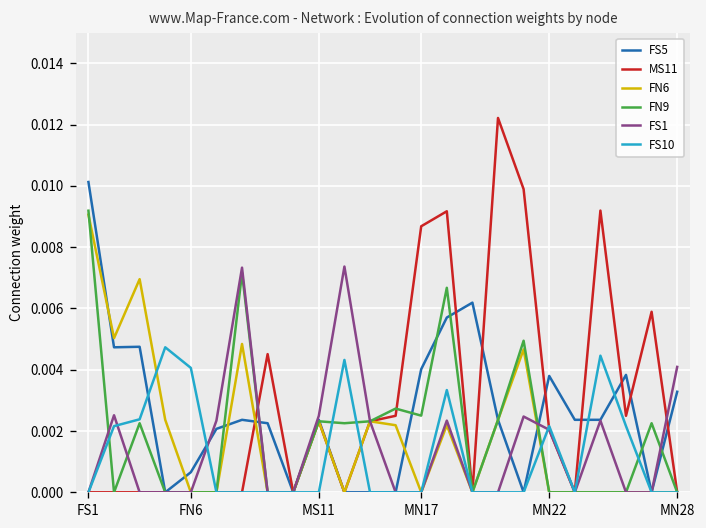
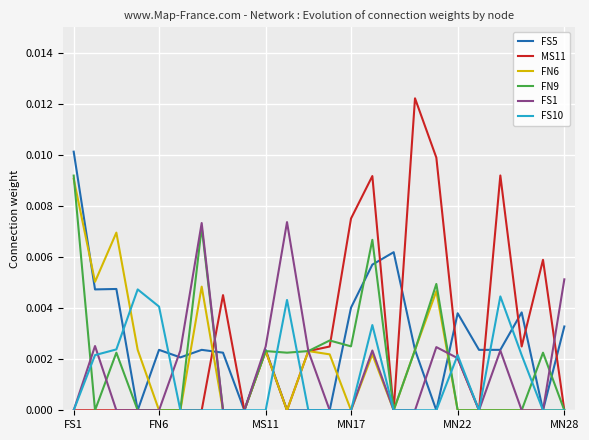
FS5, FN6: 0.0007 -> 0.0024
MS11, MN17: 0.0087 -> 0.0075
FS1, MN28: 0.0041 -> 0.0051
